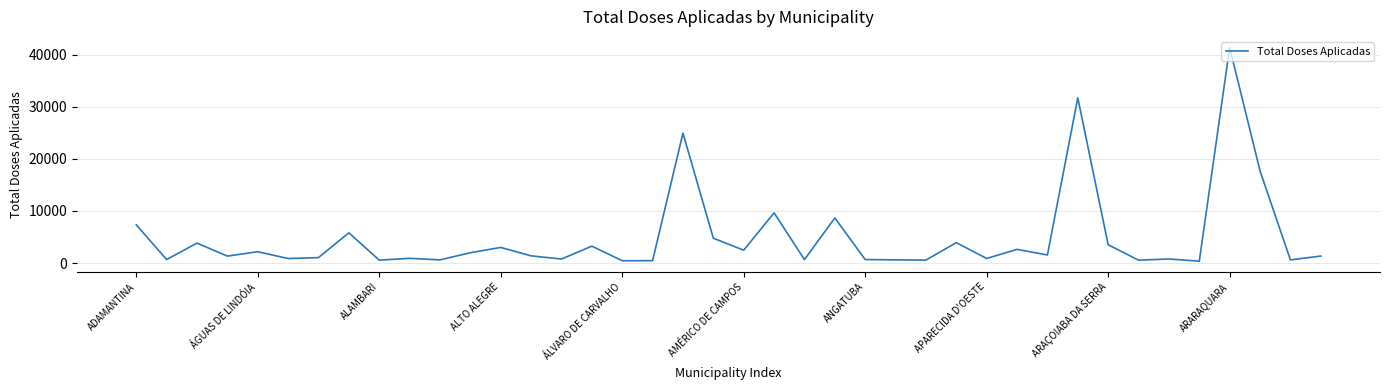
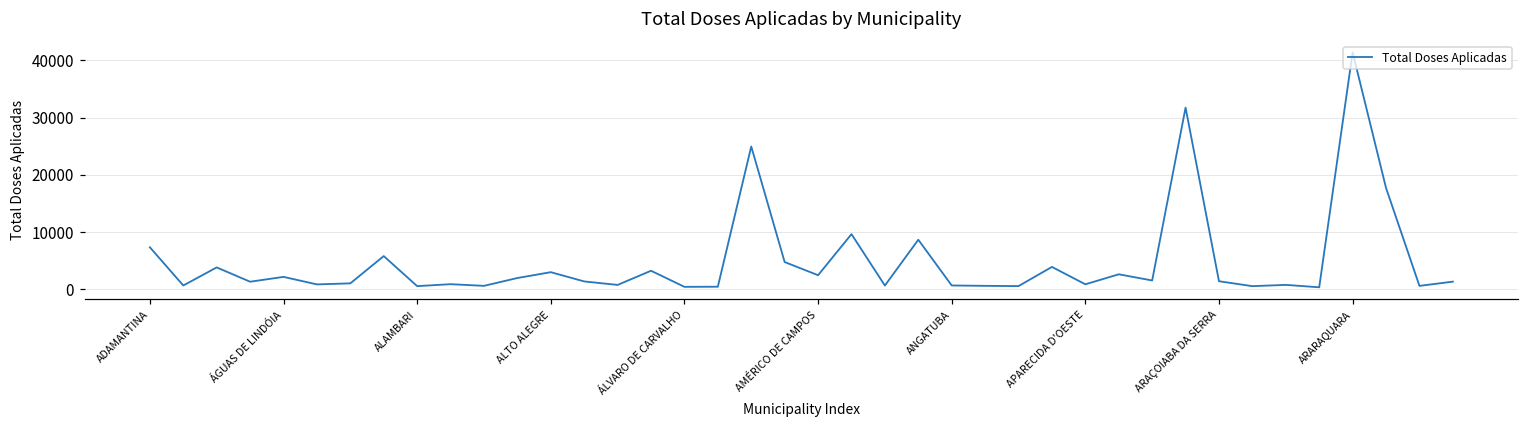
ARAÇOIABA DA SERRA: 4000 -> 1000
